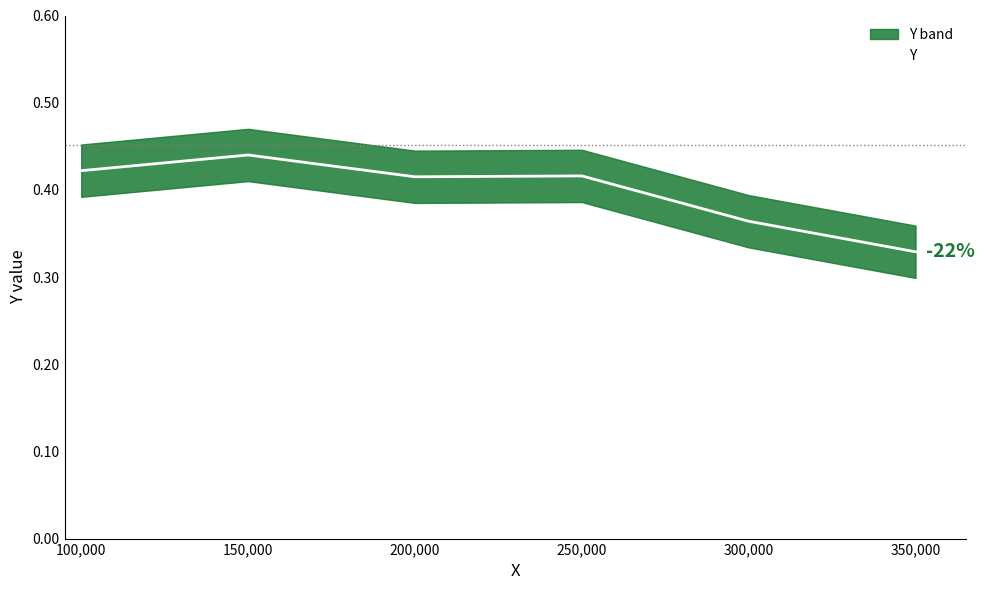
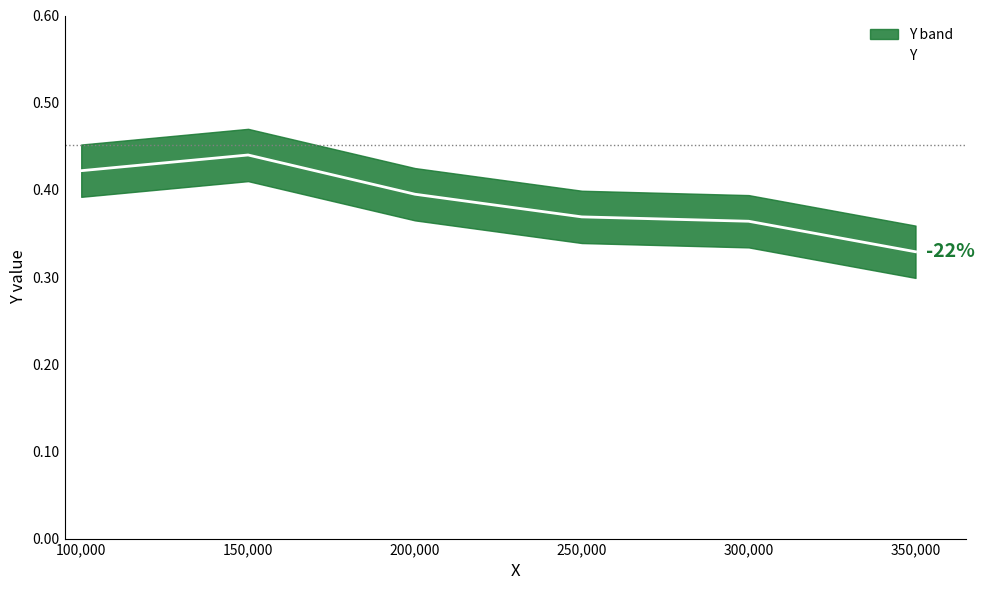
Y, 200,000: 0.42 -> 0.40
Y, 250,000: 0.42 -> 0.37
